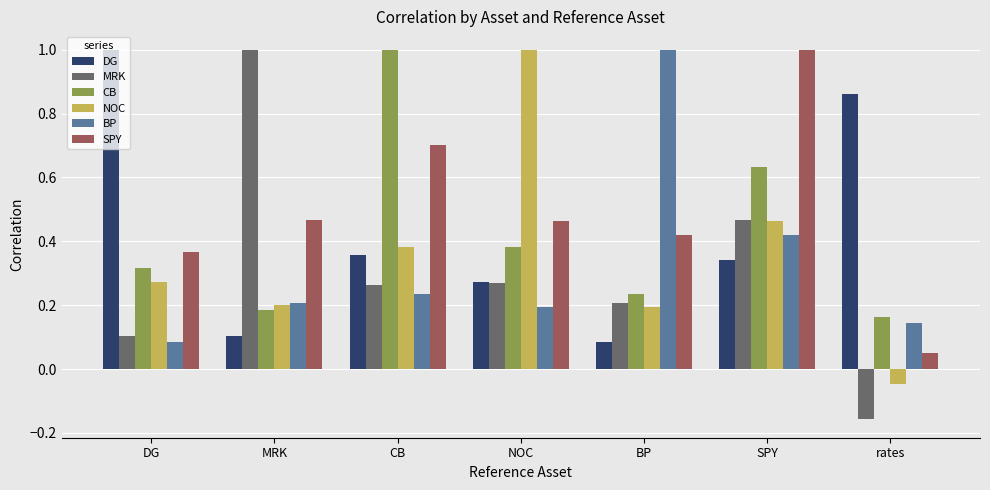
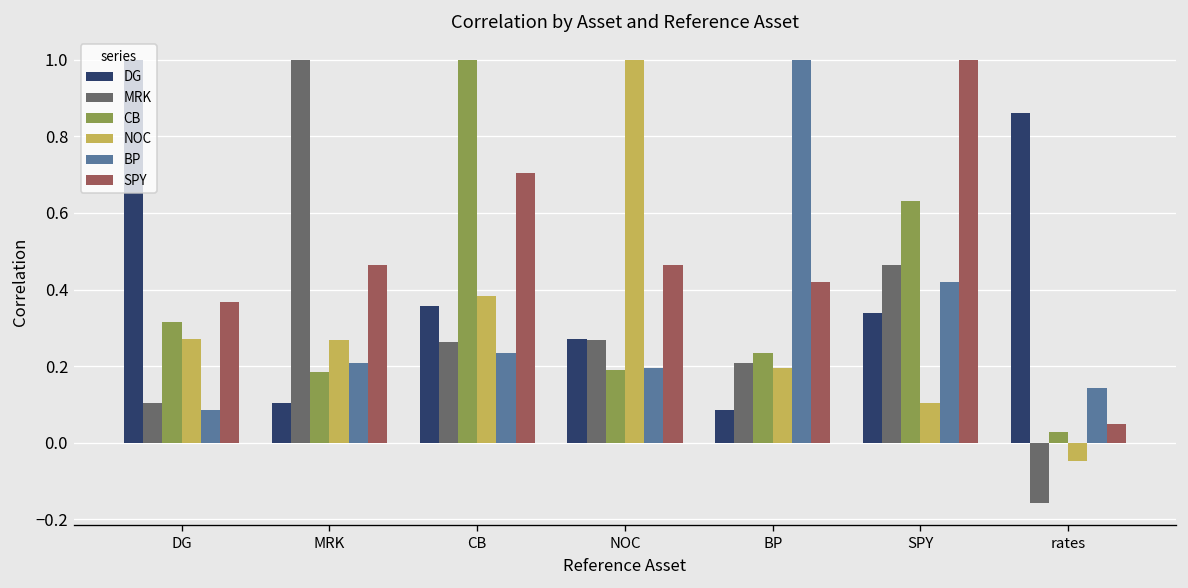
NOC, MRK: 0.20 -> 0.27
CB, NOC: 0.38 -> 0.19
NOC, SPY: 0.46 -> 0.10
CB, rates: 0.16 -> 0.03
